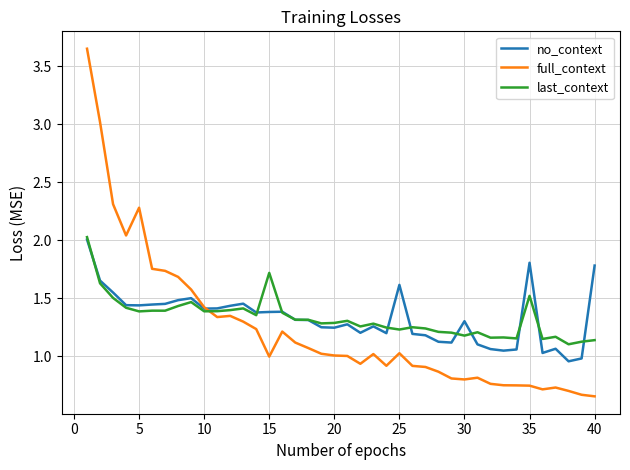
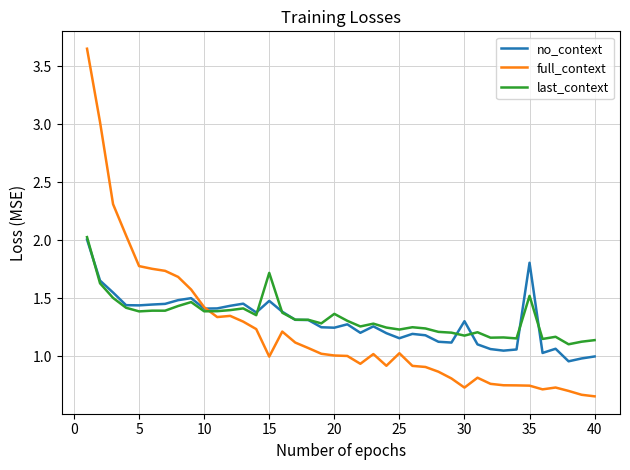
full_context, 5: 2.28 -> 1.78
no_context, 15: 1.38 -> 1.48
last_context, 20: 1.29 -> 1.37
no_context, 25: 1.62 -> 1.16
full_context, 30: 0.80 -> 0.73
no_context, 40: 1.78 -> 1.00
